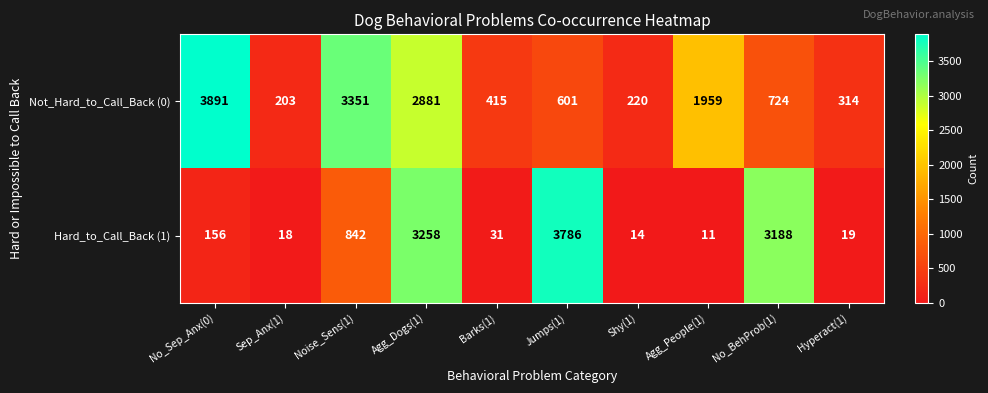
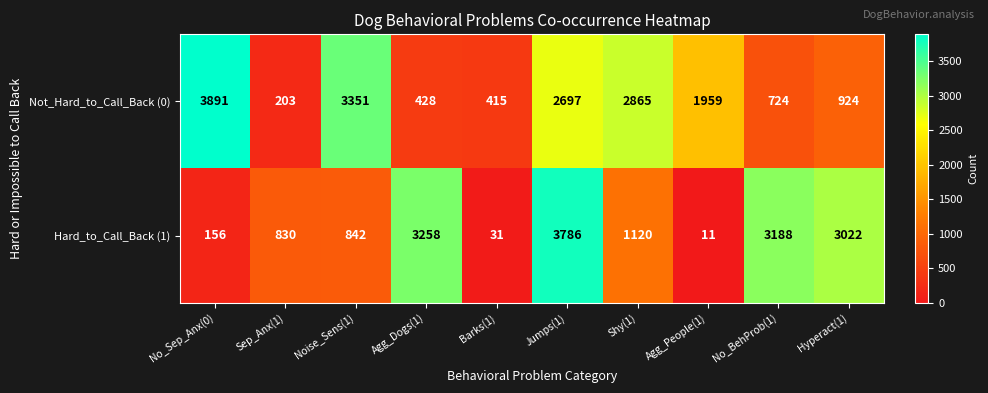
Not_Hard_to_Call_Back (0), Agg_Dogs(1): 2881 -> 428
Not_Hard_to_Call_Back (0), Jumps(1): 601 -> 2697
Not_Hard_to_Call_Back (0), Shy(1): 220 -> 2865
Not_Hard_to_Call_Back (0), Hyperact(1): 314 -> 924
Hard_to_Call_Back (1), Sep_Anx(1): 18 -> 830
Hard_to_Call_Back (1), Shy(1): 14 -> 1120
Hard_to_Call_Back (1), Hyperact(1): 19 -> 3022
